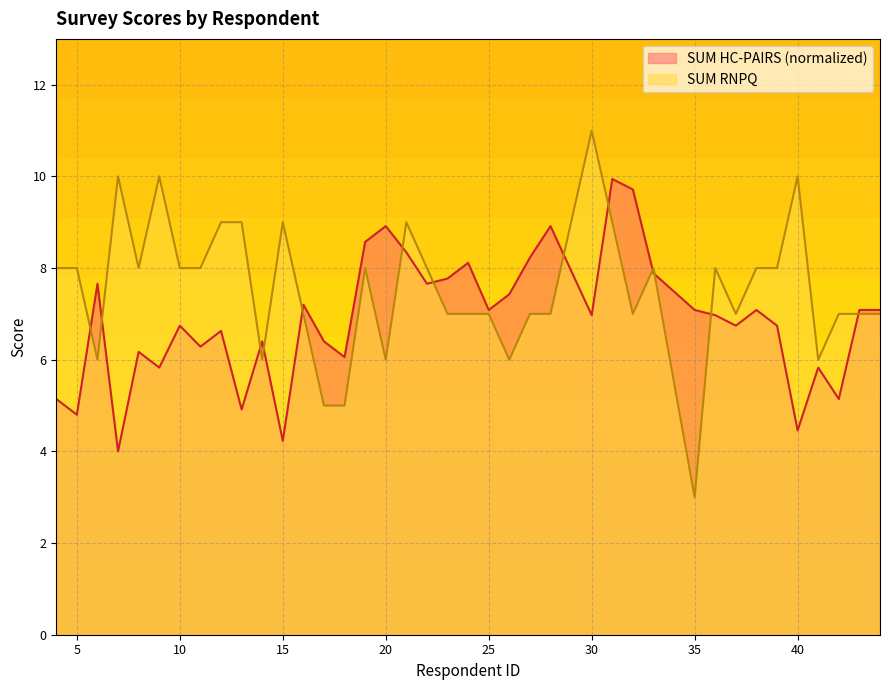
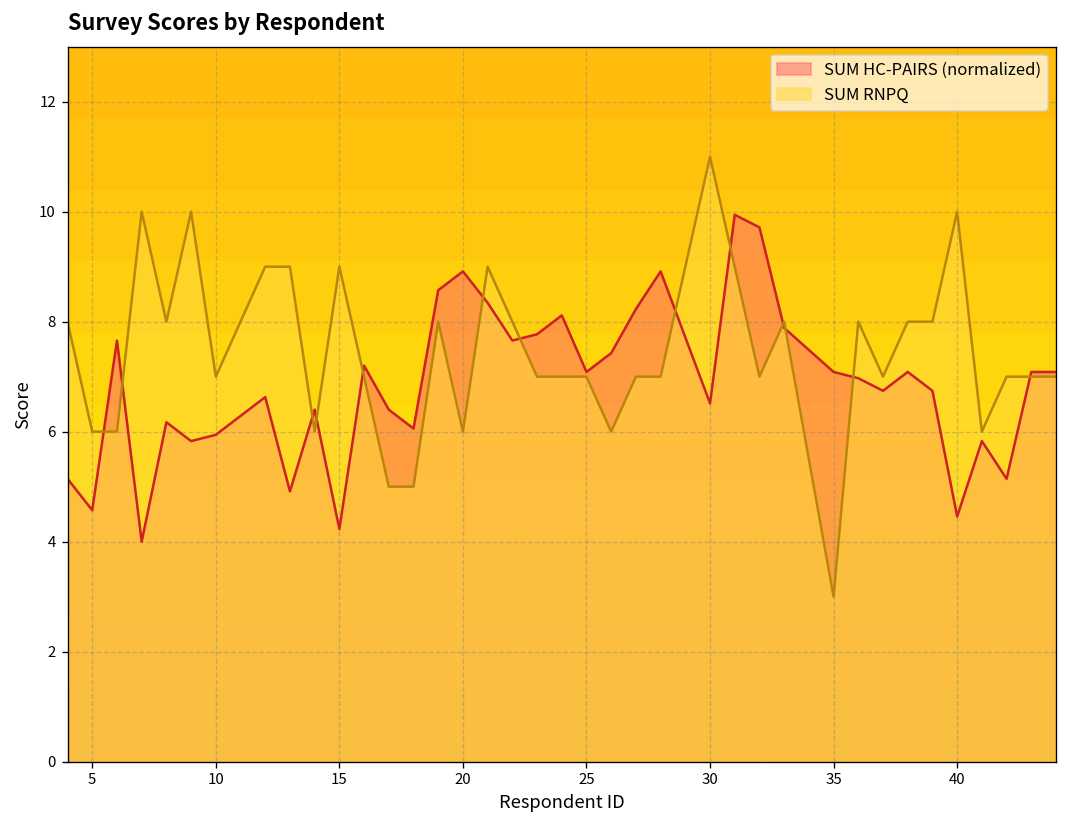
SUM HC-PAIRS (normalized), 5: 4.8 -> 4.6
SUM RNPQ, 5: 8 -> 6
SUM HC-PAIRS (normalized), 10: 6.7 -> 5.9
SUM RNPQ, 10: 8 -> 7
SUM HC-PAIRS (normalized), 30: 7.0 -> 6.5
